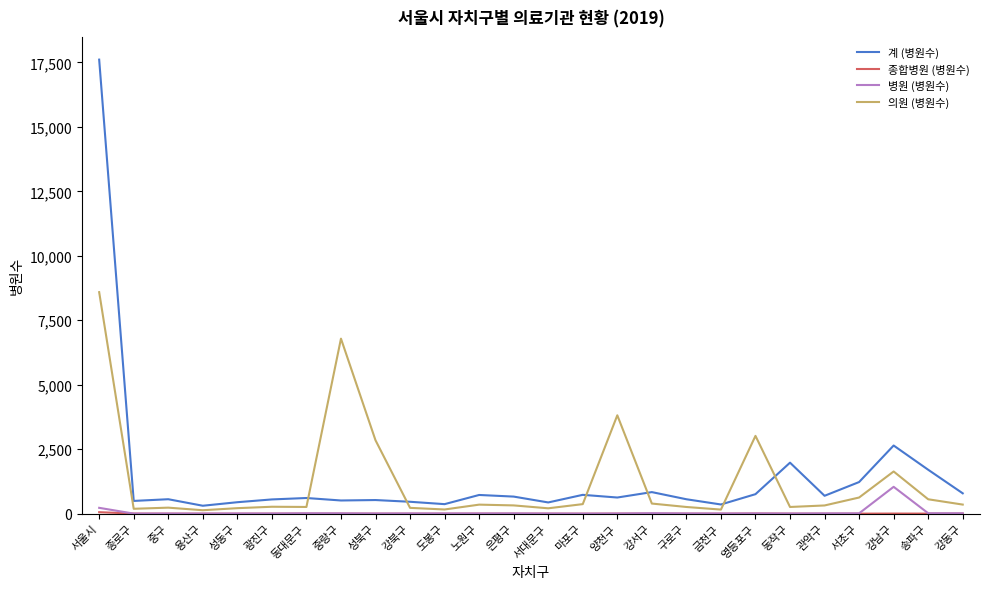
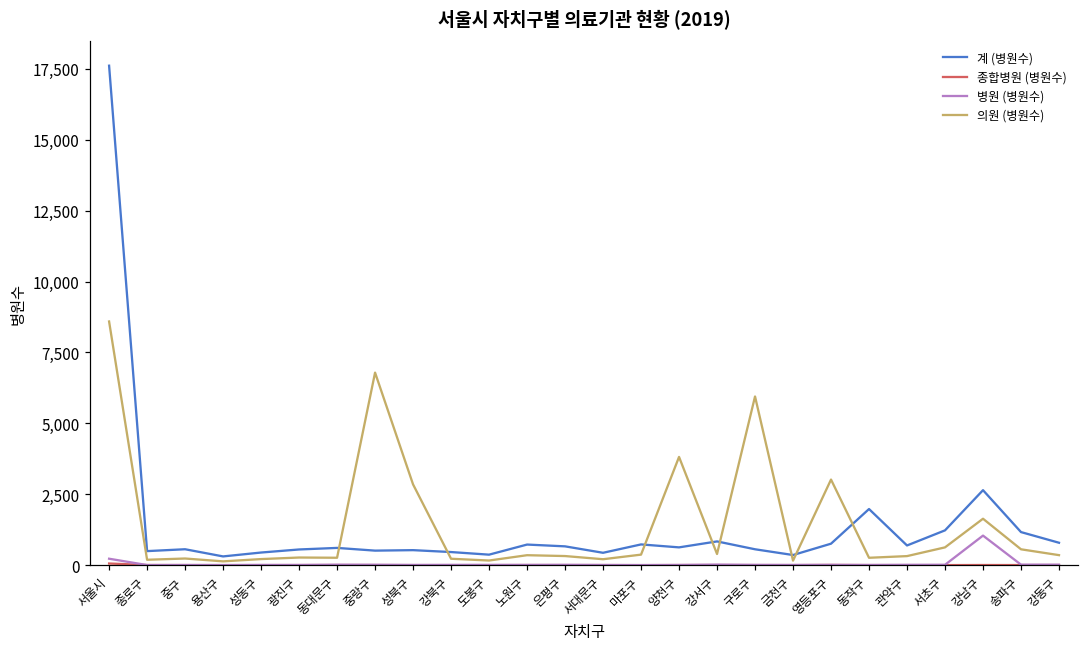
의원 (병원수), 구로구: 300 -> 5,900
계 (병원수), 송파구: 1,700 -> 1,200
